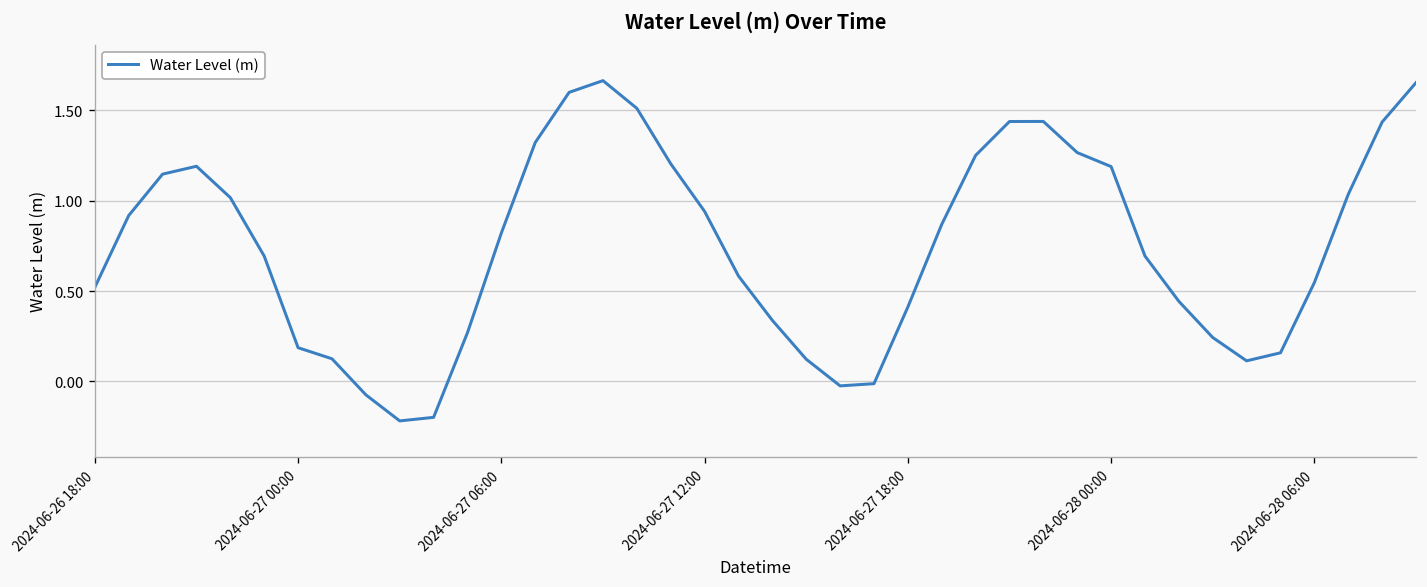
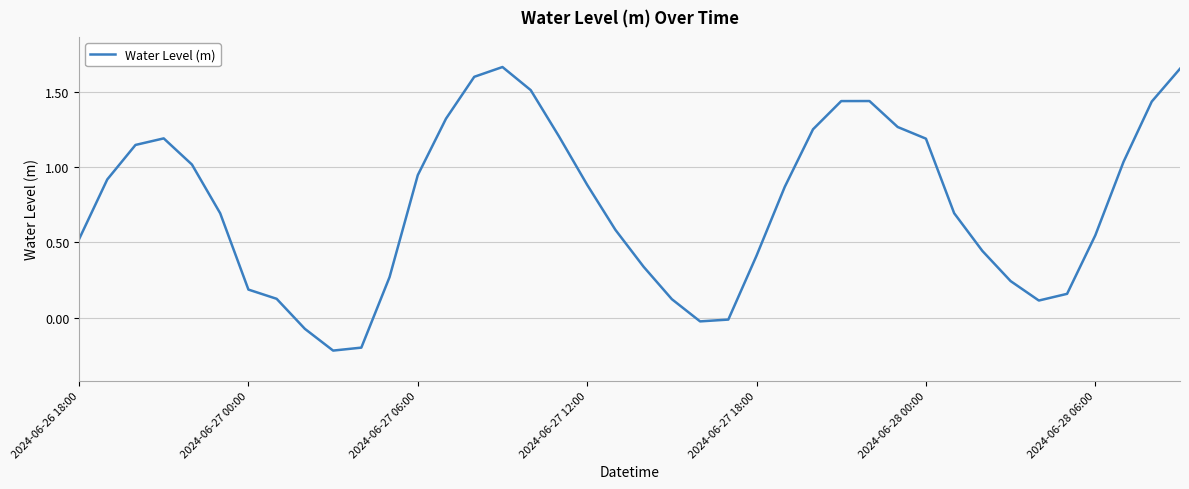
2024-06-27 06:00: 0.82 -> 0.95
2024-06-27 12:00: 0.94 -> 0.88
